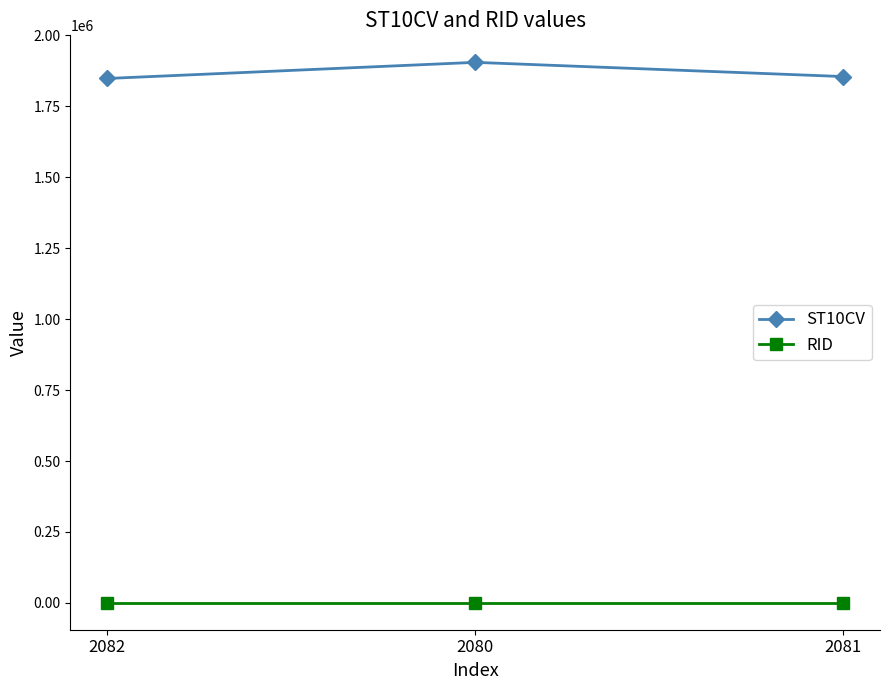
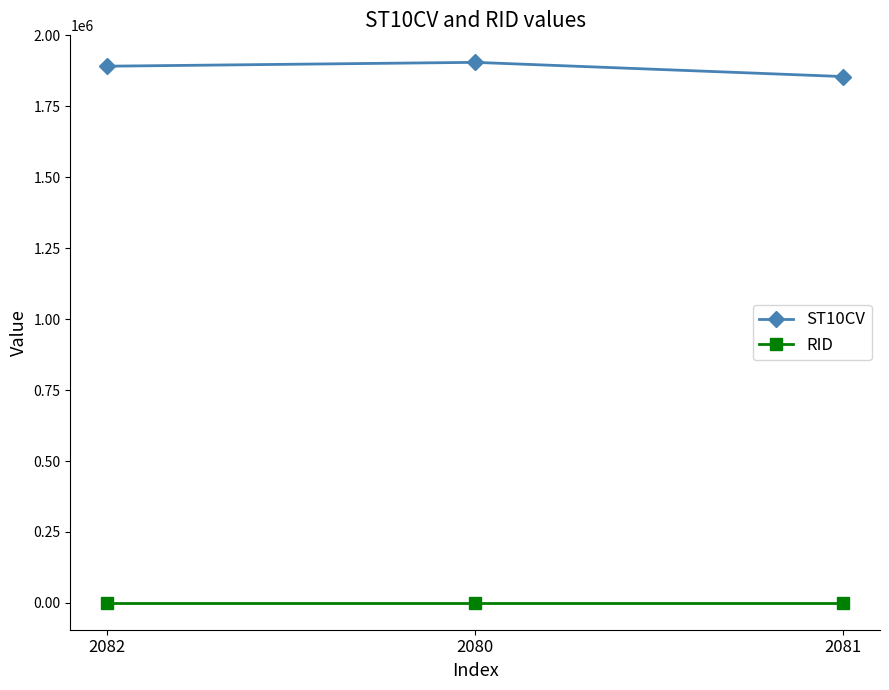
ST10CV, 2082: 1850000 -> 1890000
